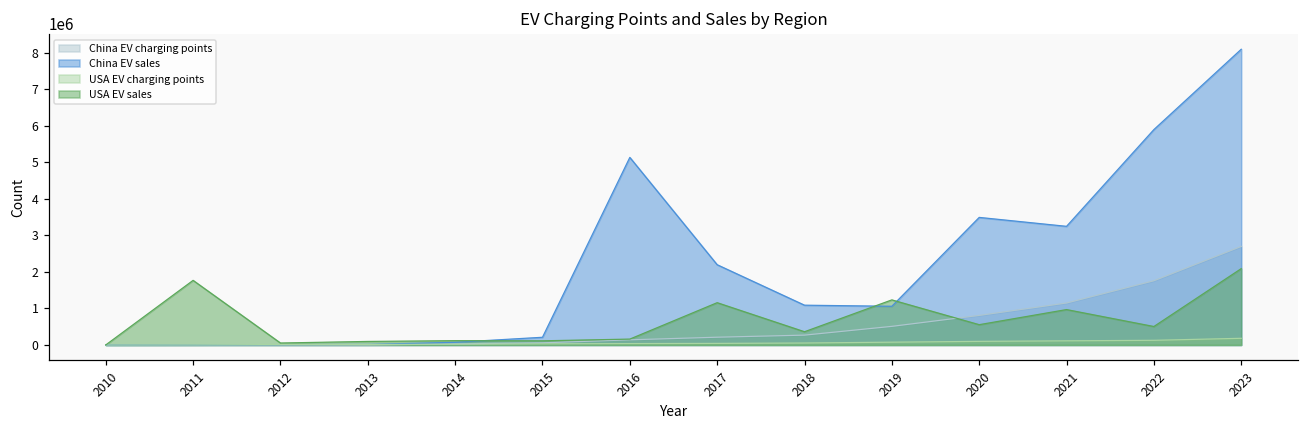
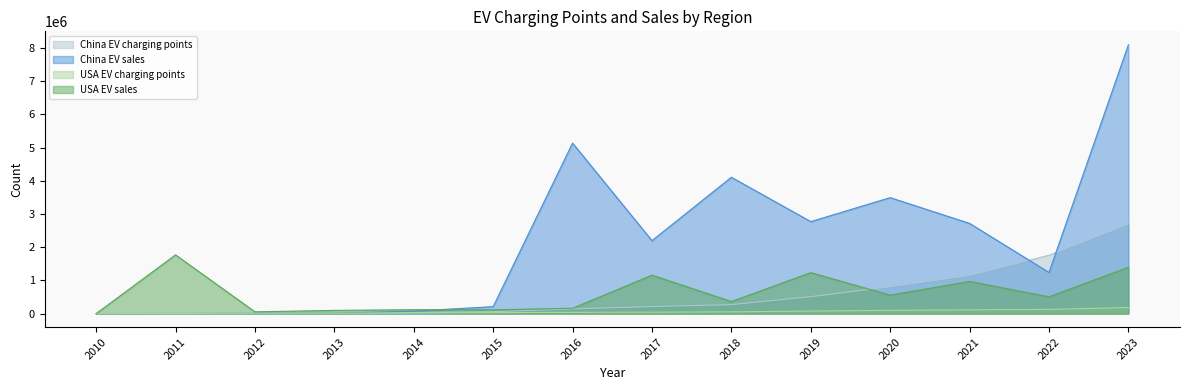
China EV sales, 2018: 1100000 -> 4100000
China EV sales, 2019: 1100000 -> 2800000
China EV sales, 2021: 3300000 -> 2700000
China EV sales, 2022: 5900000 -> 1200000
USA EV sales, 2023: 2100000 -> 1400000
